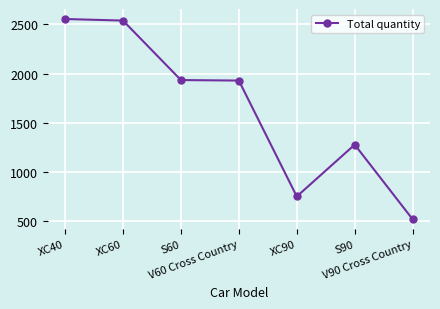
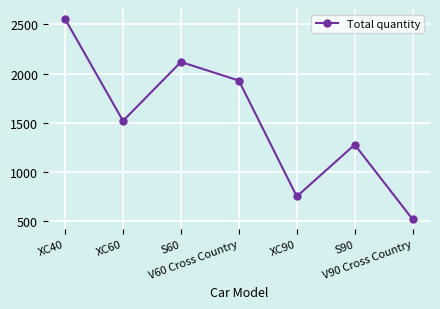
XC60: 2500 -> 1500
S60: 1900 -> 2100
